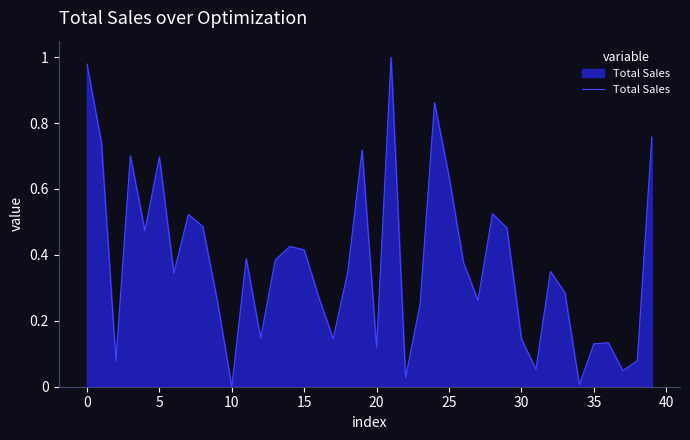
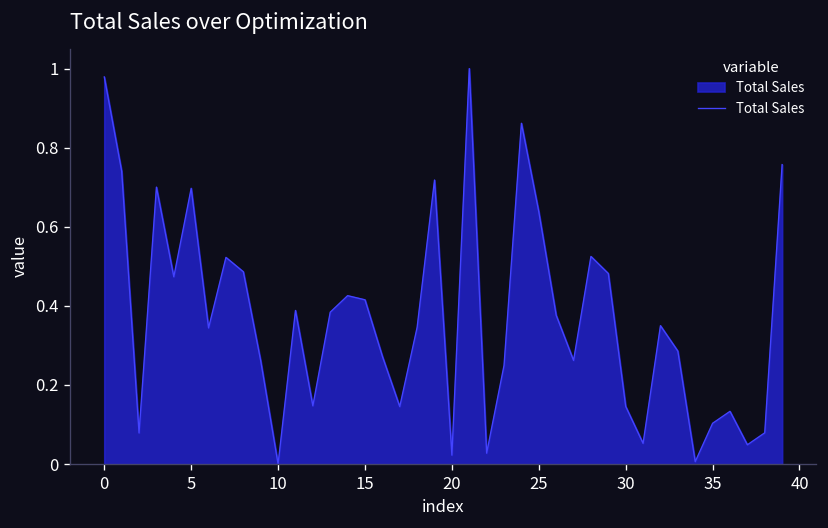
20: 0.12 -> 0.02
35: 0.13 -> 0.10
